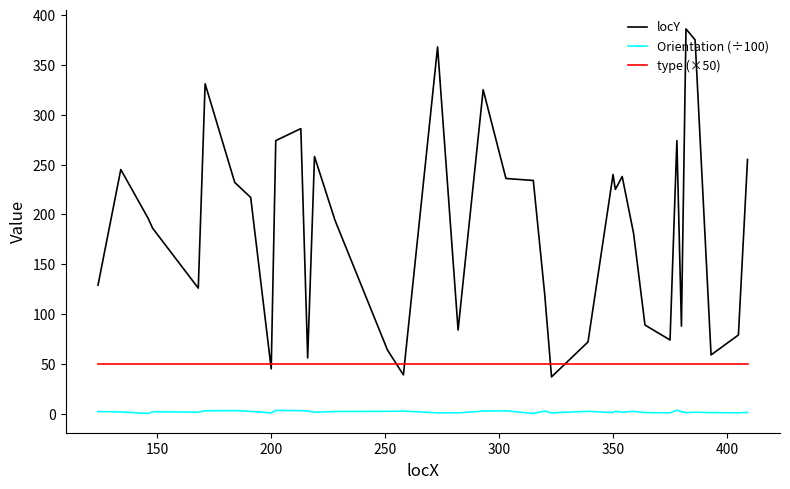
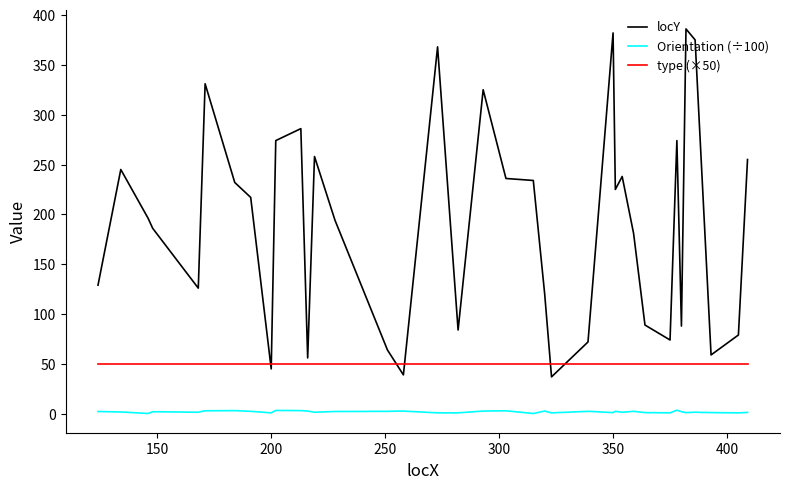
locY, 350: 240 -> 380
